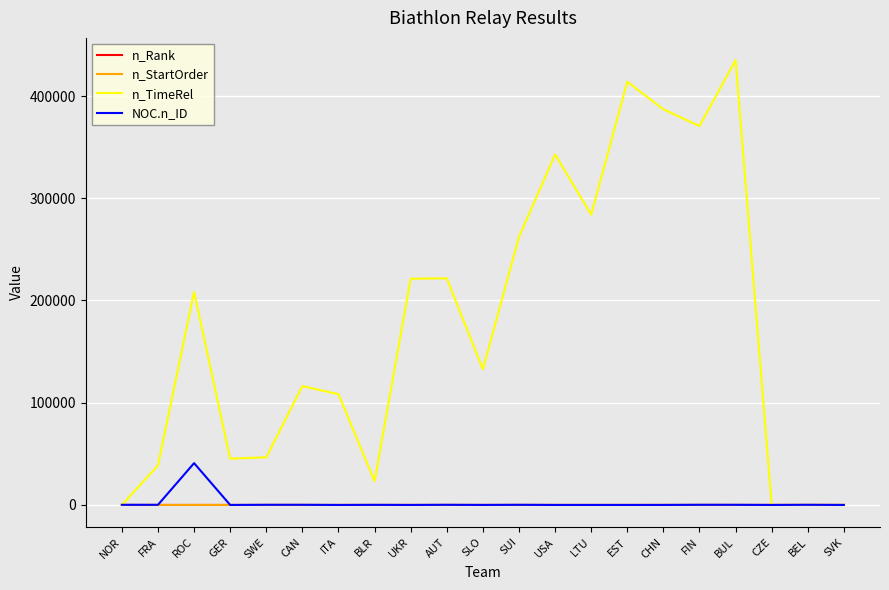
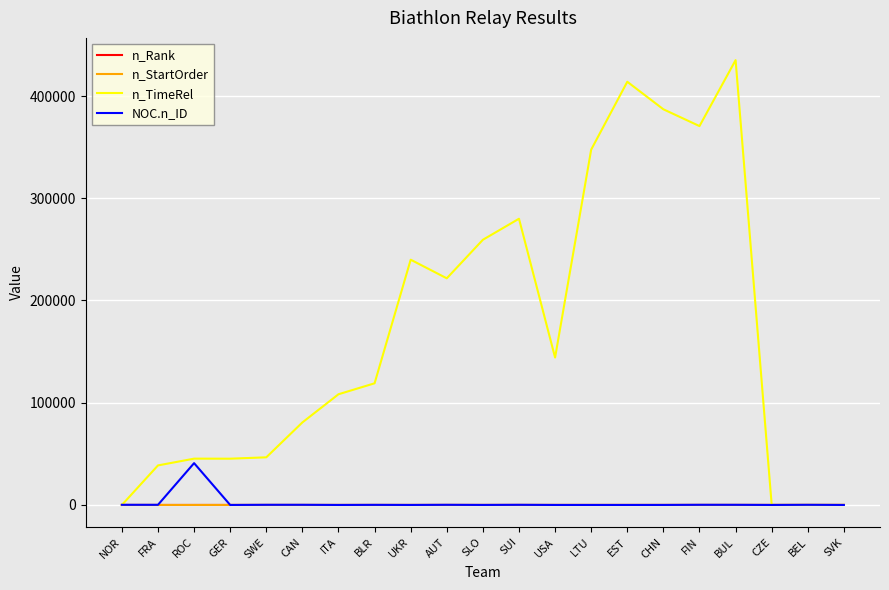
n_TimeRel, ROC: 208000 -> 45000
n_TimeRel, CAN: 116000 -> 81000
n_TimeRel, BLR: 23000 -> 119000
n_TimeRel, UKR: 221000 -> 240000
n_TimeRel, SLO: 133000 -> 259000
n_TimeRel, SUI: 262000 -> 280000
n_TimeRel, USA: 343000 -> 144000
n_TimeRel, LTU: 284000 -> 348000
